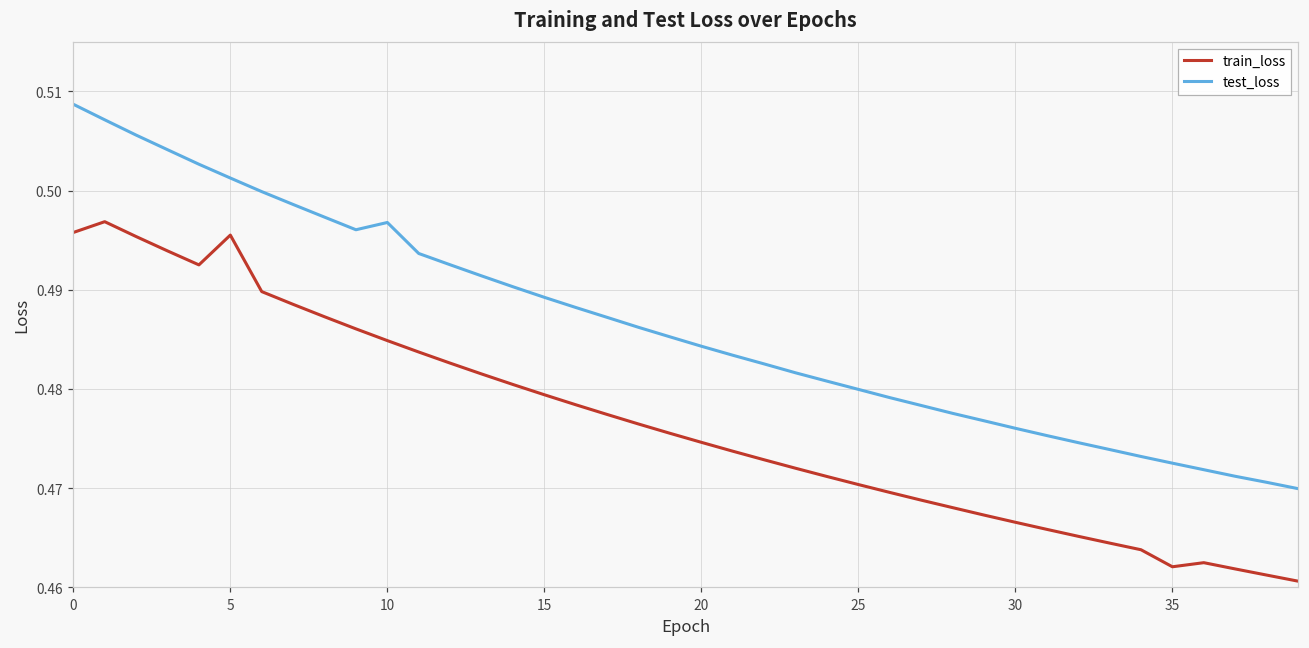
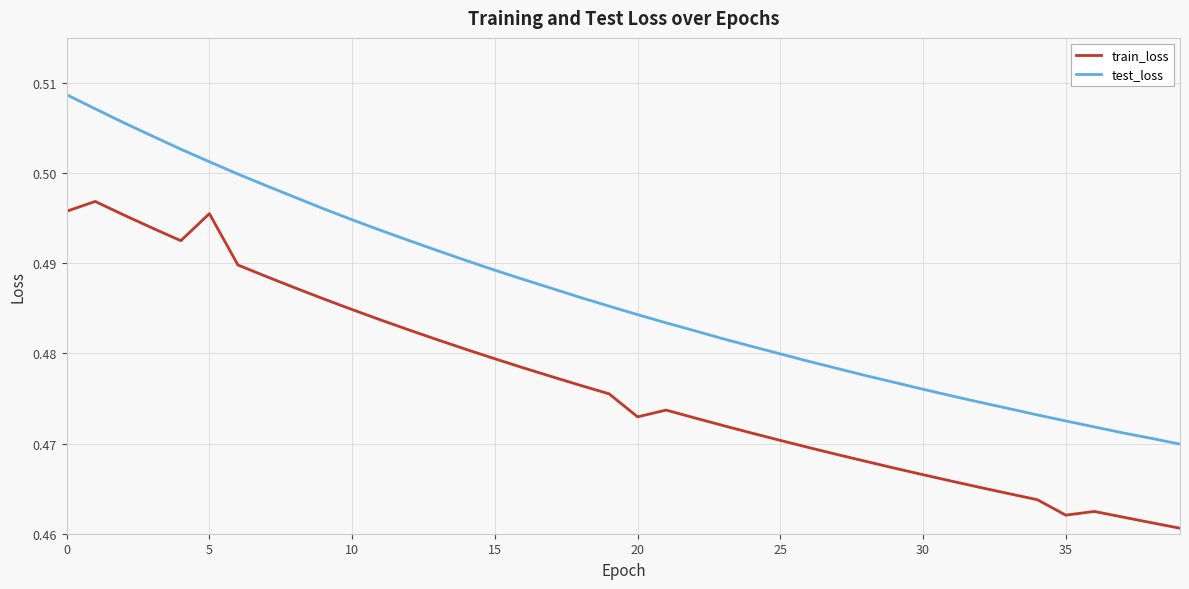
test_loss, 10: 0.497 -> 0.495
train_loss, 20: 0.475 -> 0.473
